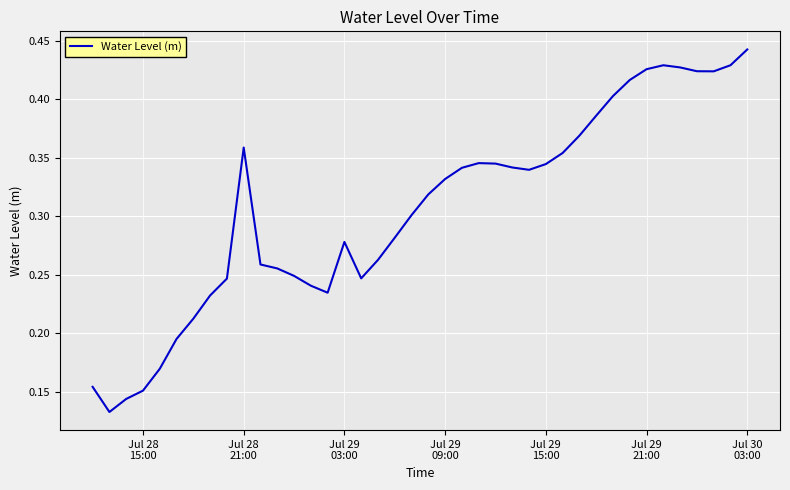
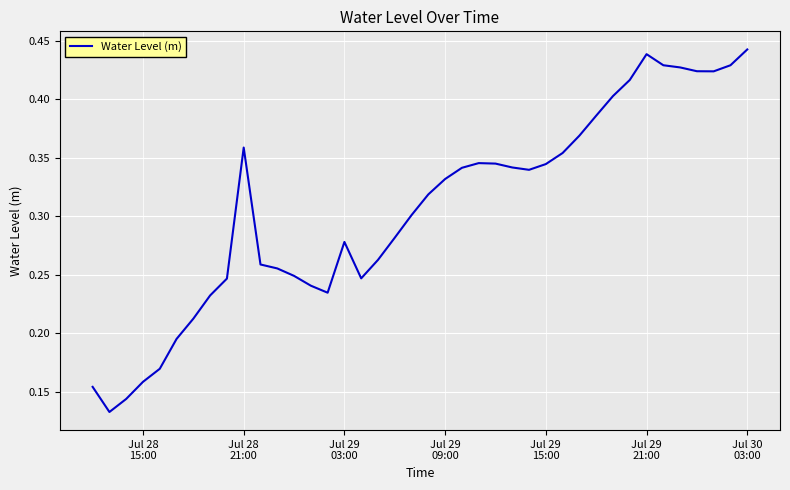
Jul 28 15:00: 0.151 -> 0.158
Jul 29 21:00: 0.426 -> 0.439
